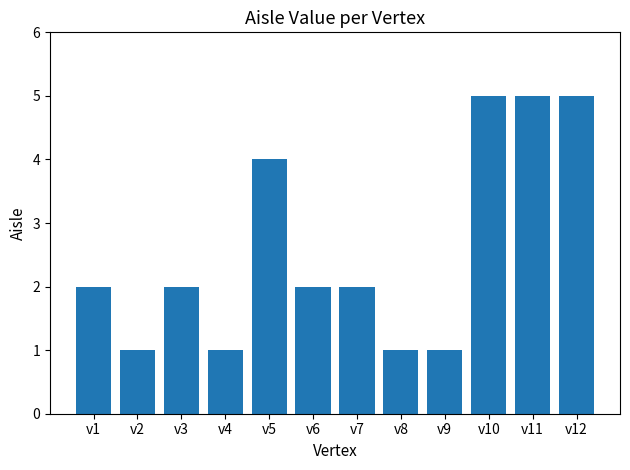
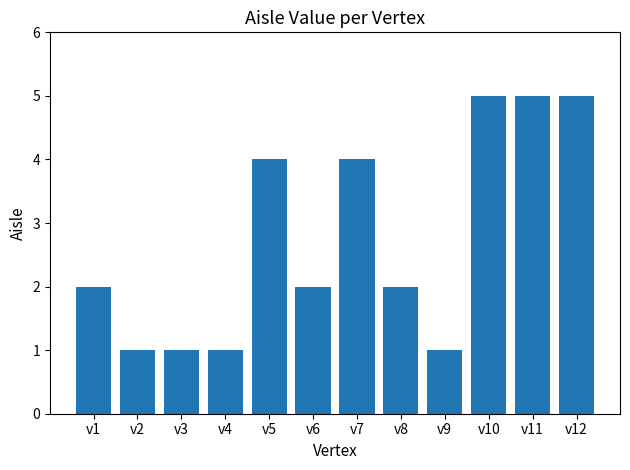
v3: 2 -> 1
v7: 2 -> 4
v8: 1 -> 2
